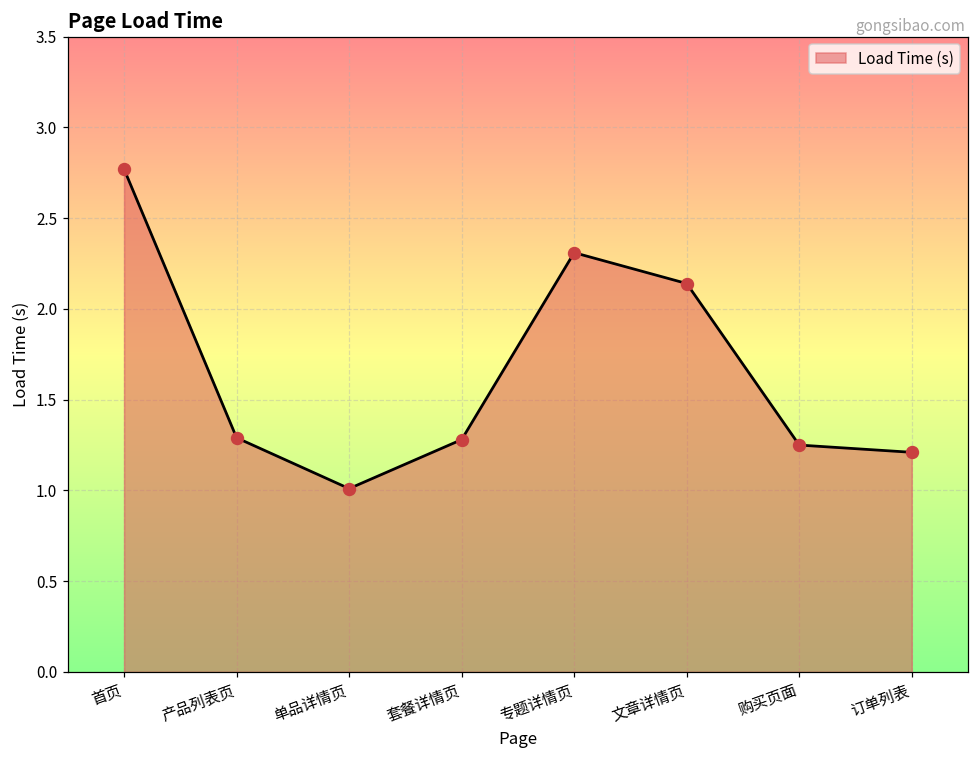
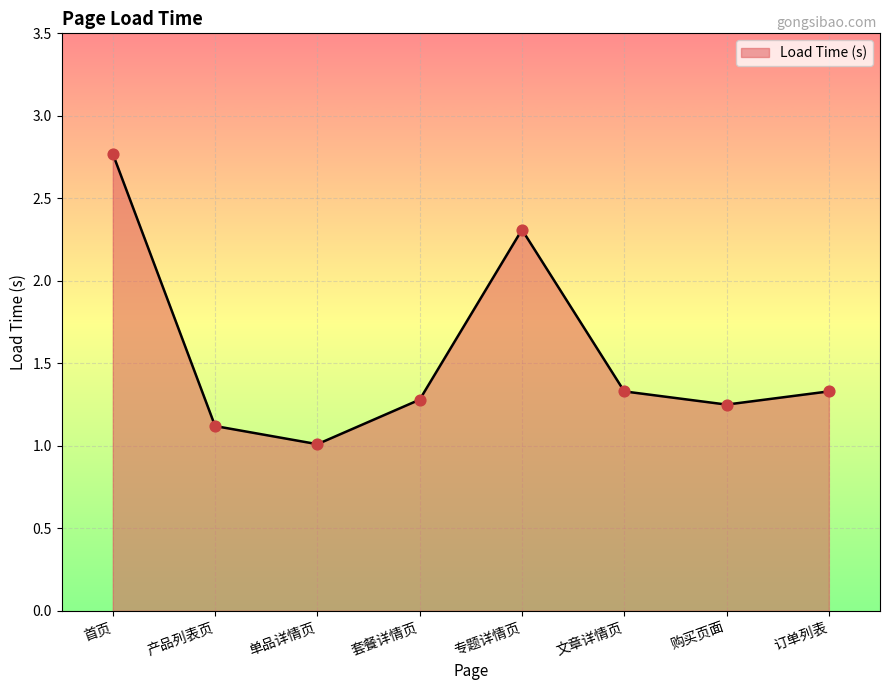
产品列表页: 1.29 -> 1.12
文章详情页: 2.14 -> 1.33
订单列表: 1.21 -> 1.33
